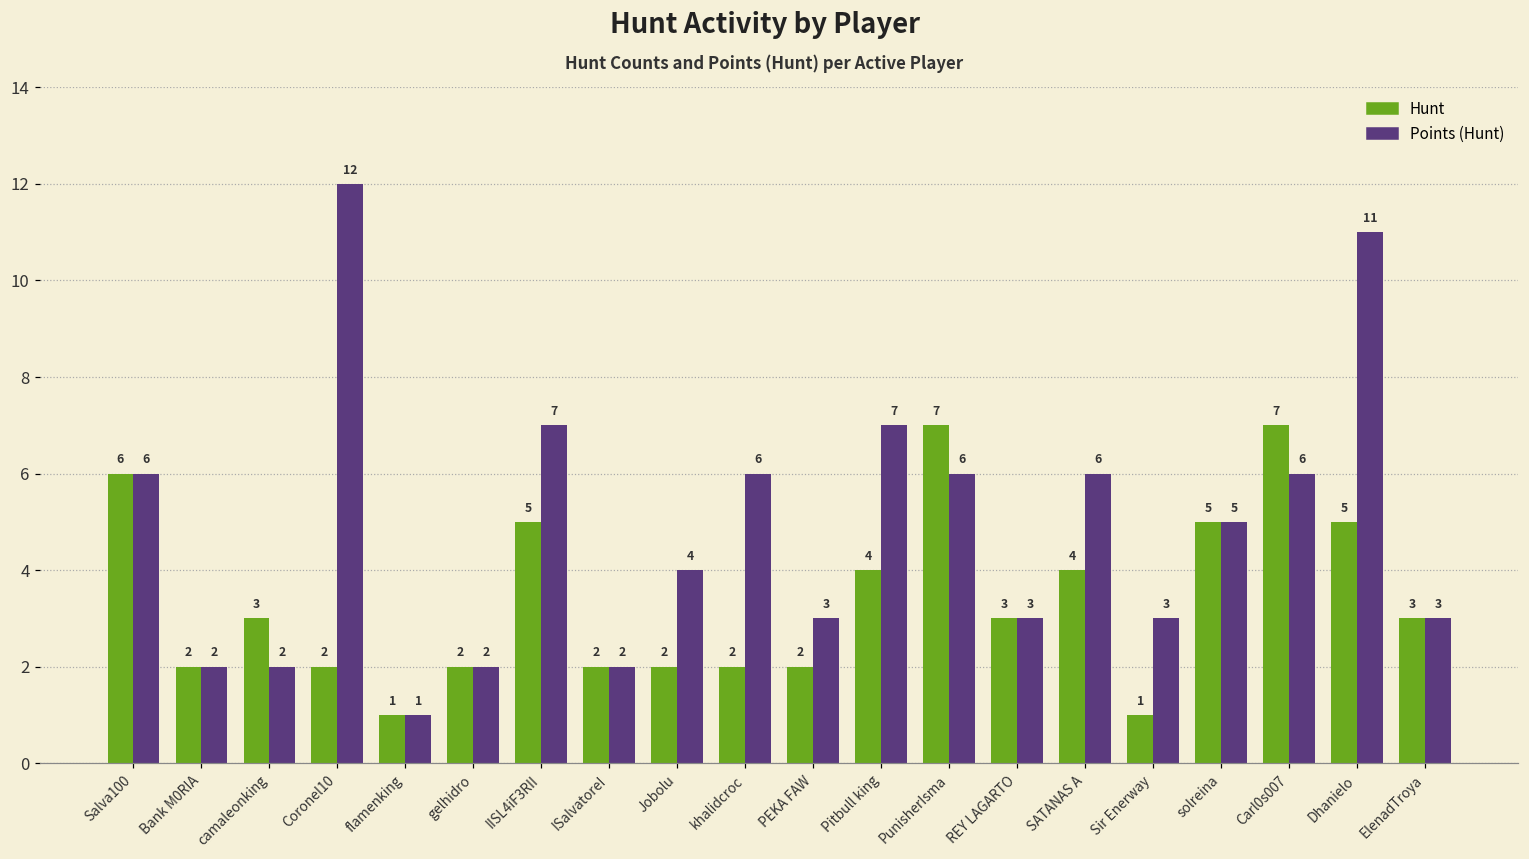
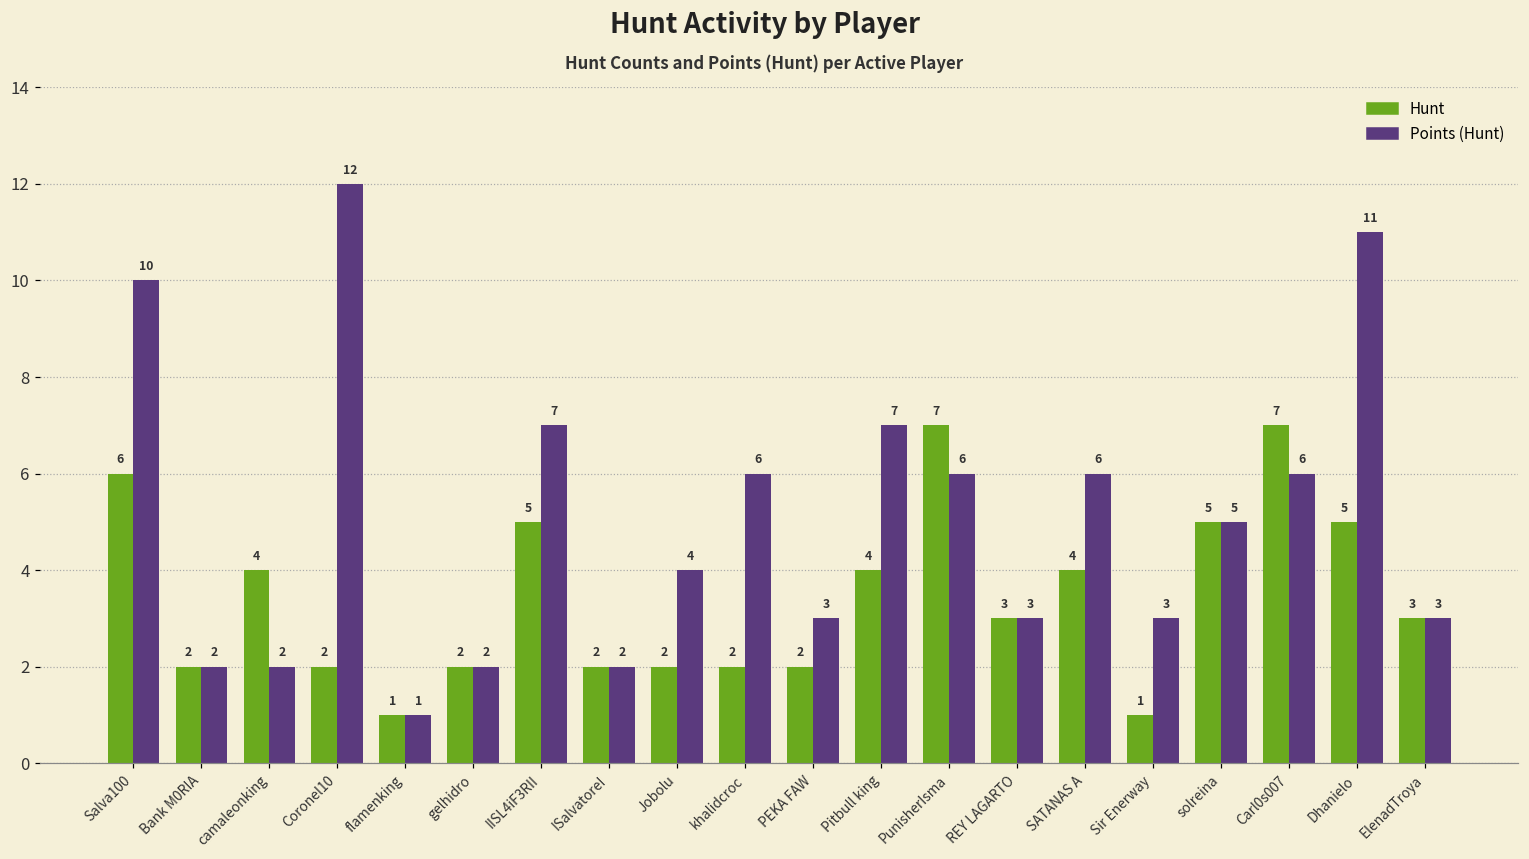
Points (Hunt), Salva100: 6 -> 10
Hunt, camaleonking: 3 -> 4
